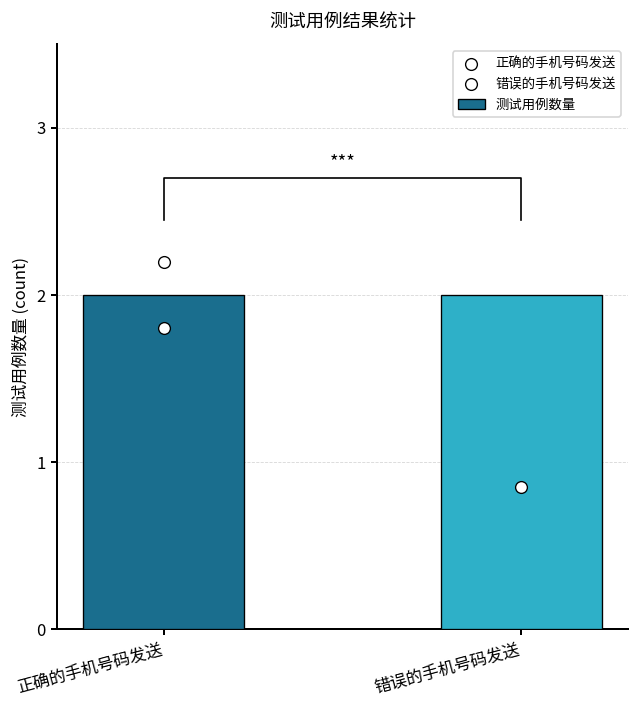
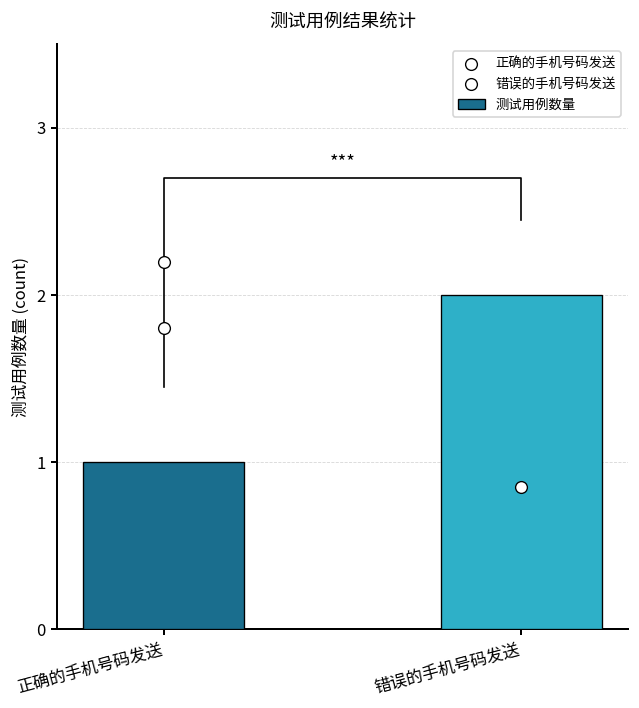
测试用例数量, 正确的手机号码发送: 2 -> 1
